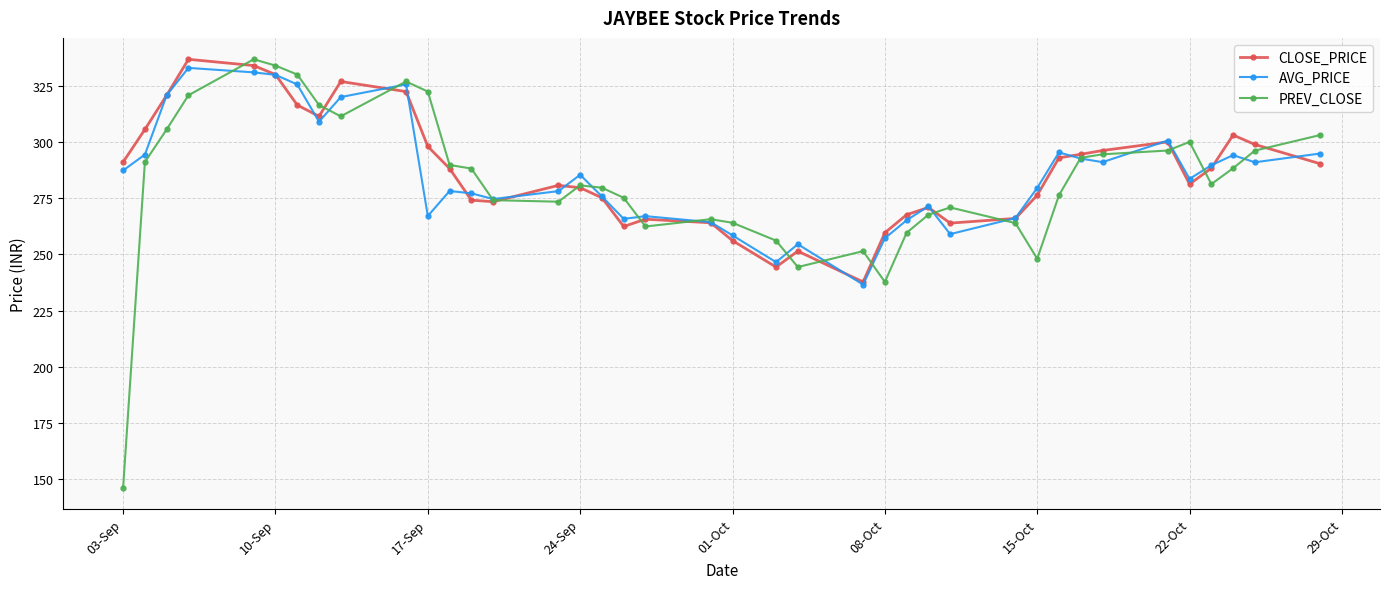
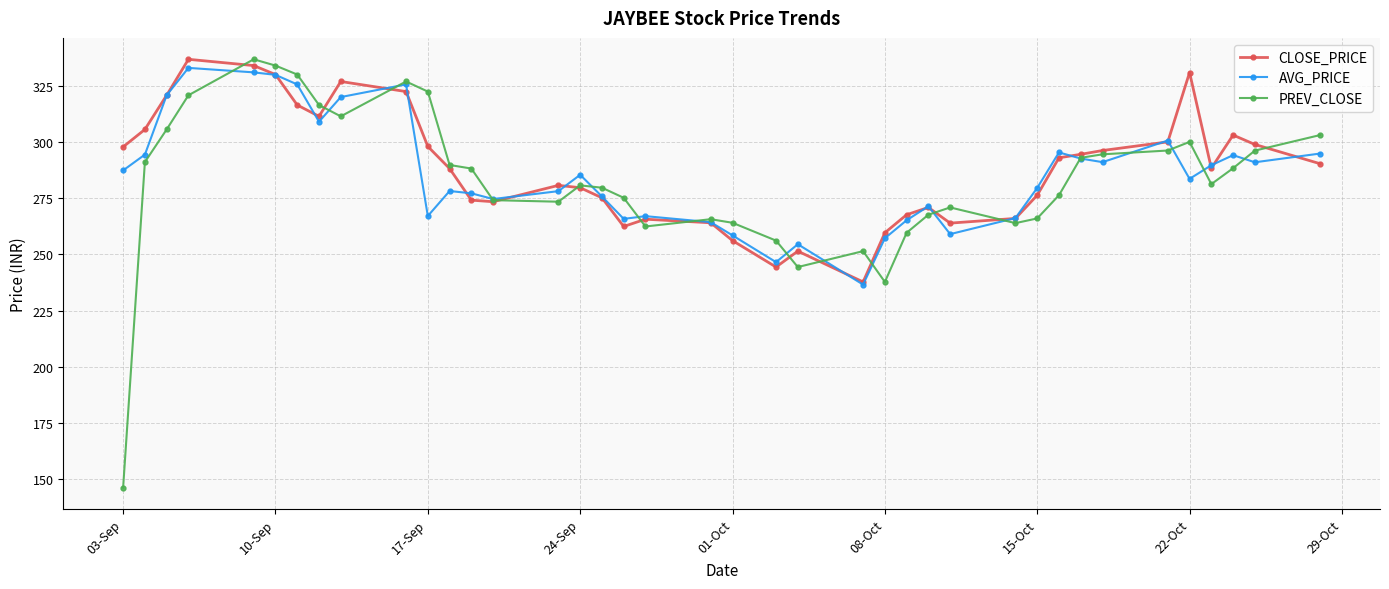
CLOSE_PRICE, 03-Sep: 291 -> 298
PREV_CLOSE, 15-Oct: 248 -> 266
CLOSE_PRICE, 22-Oct: 281 -> 331
